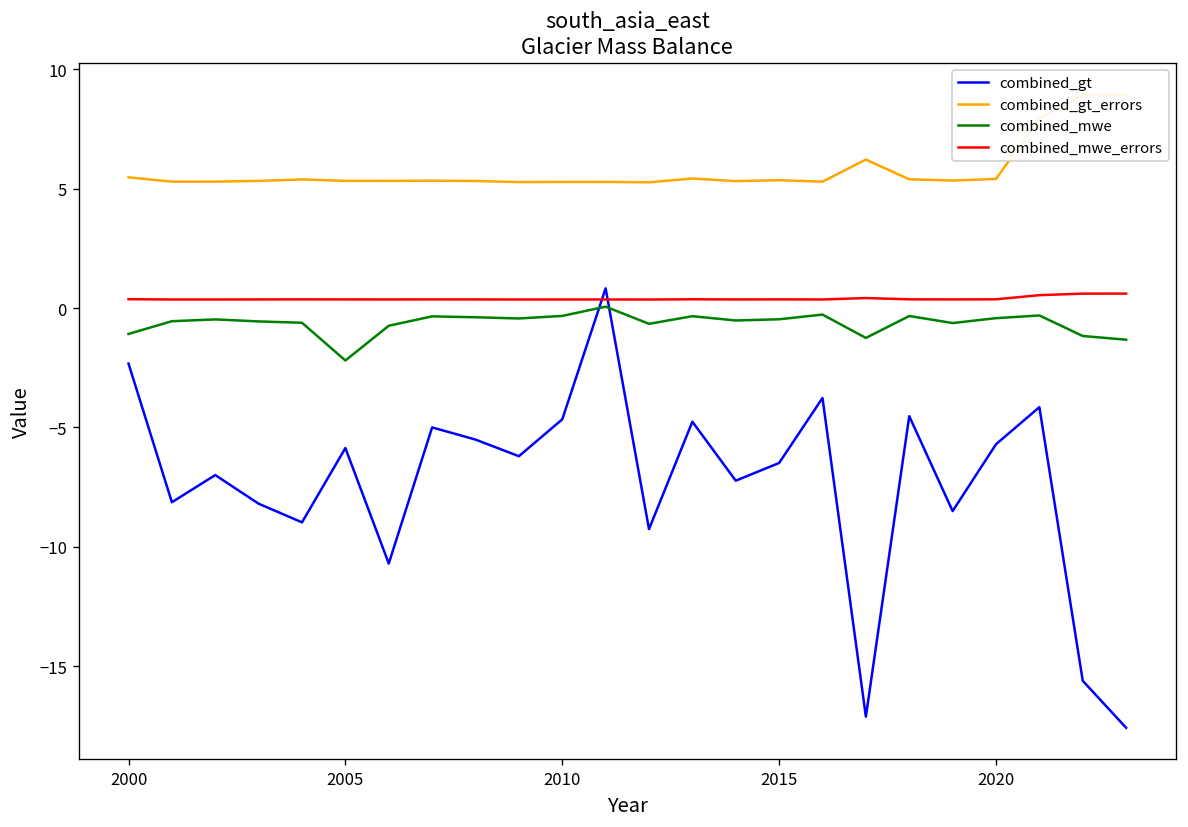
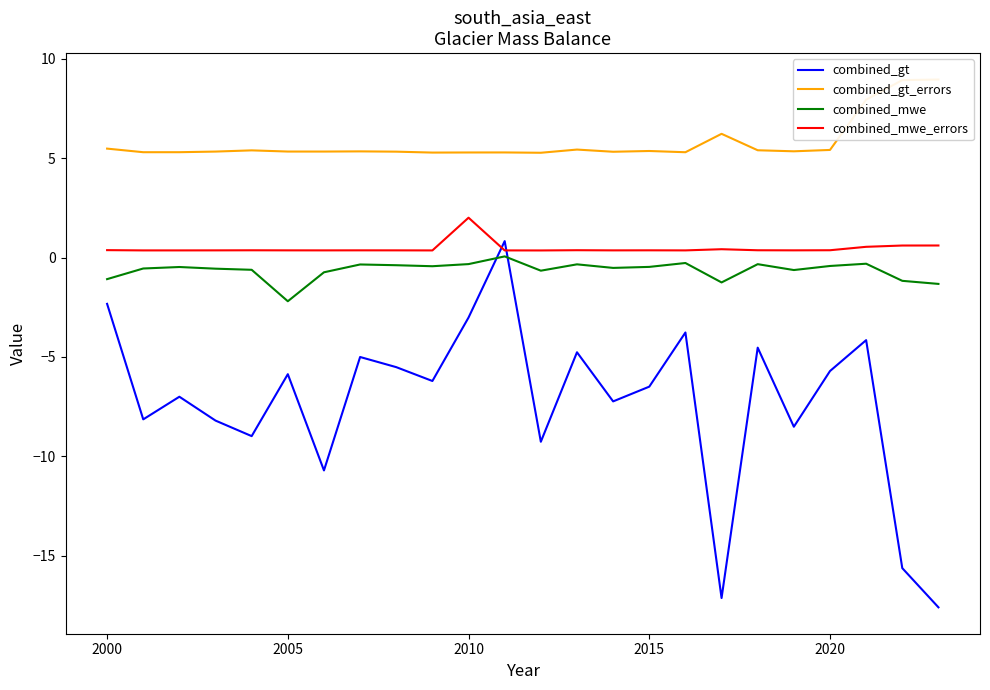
combined_gt, 2010: -4.7 -> -3.0
combined_mwe_errors, 2010: 0.4 -> 2.0
